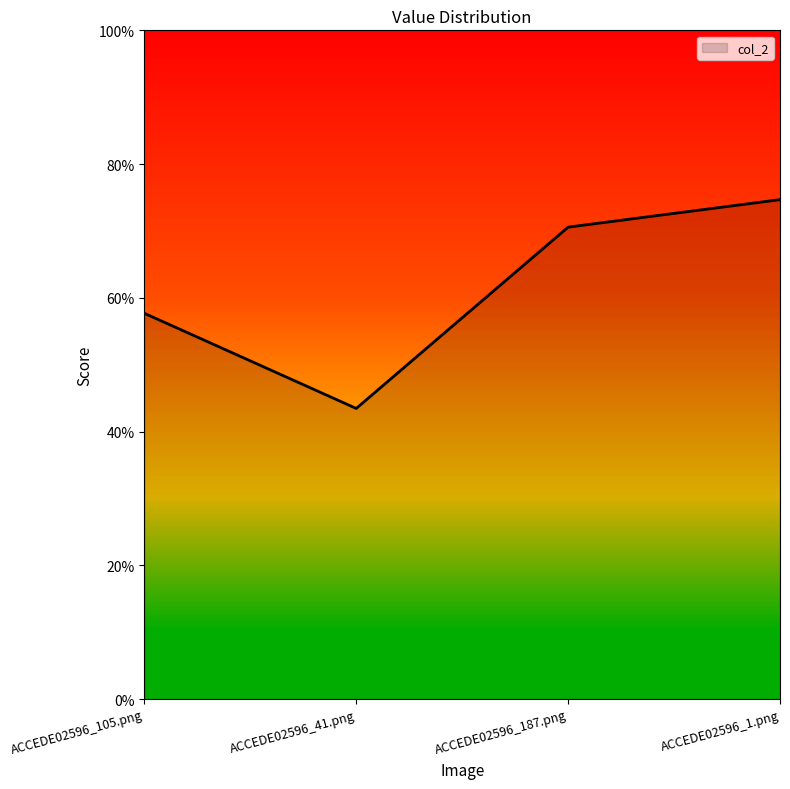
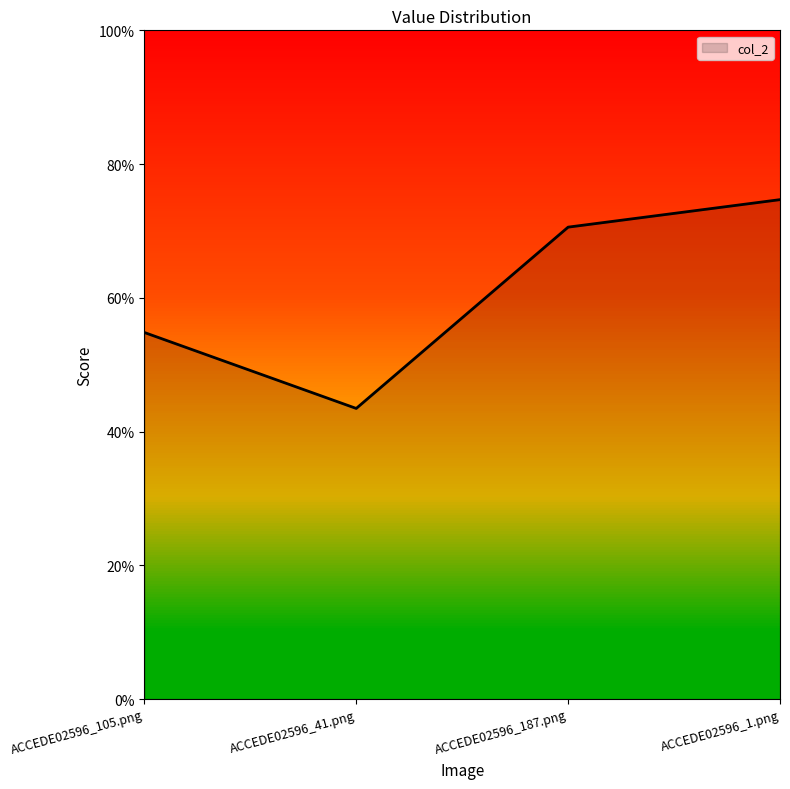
ACCEDE02596_105.png: 58% -> 55%
